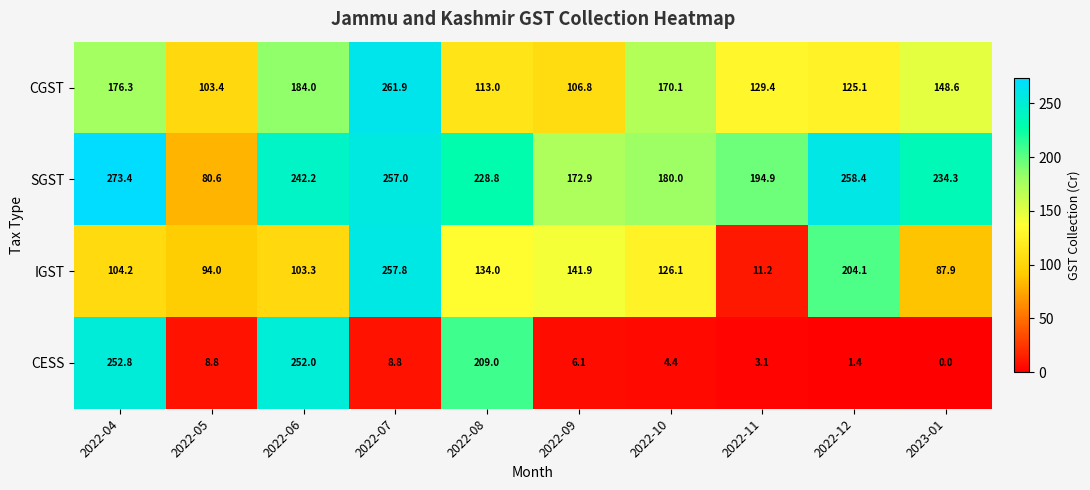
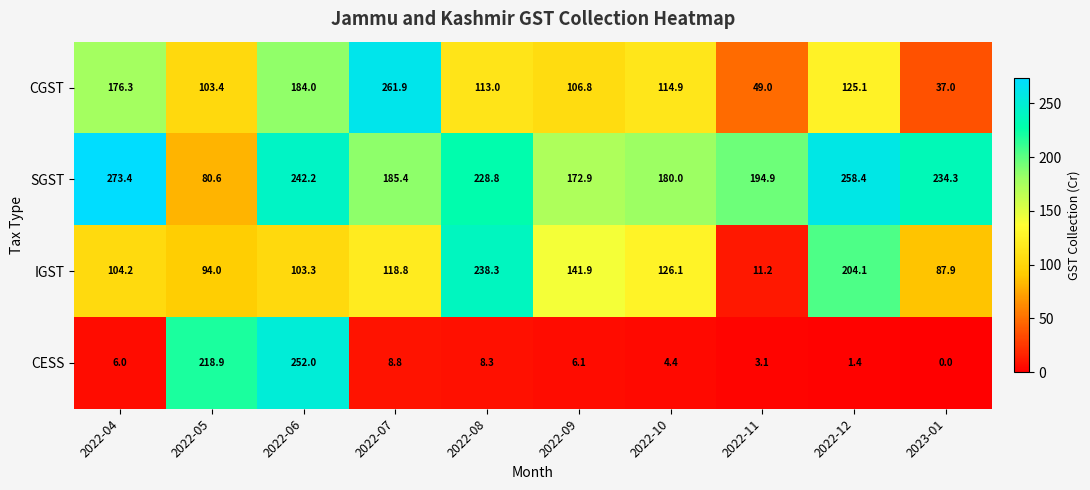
CGST, 2022-10: 170.1 -> 114.9
CGST, 2022-11: 129.4 -> 49.0
CGST, 2023-01: 148.6 -> 37.0
SGST, 2022-07: 257.0 -> 185.4
IGST, 2022-07: 257.8 -> 118.8
IGST, 2022-08: 134.0 -> 238.3
CESS, 2022-04: 252.8 -> 6.0
CESS, 2022-05: 8.8 -> 218.9
CESS, 2022-08: 209.0 -> 8.3
